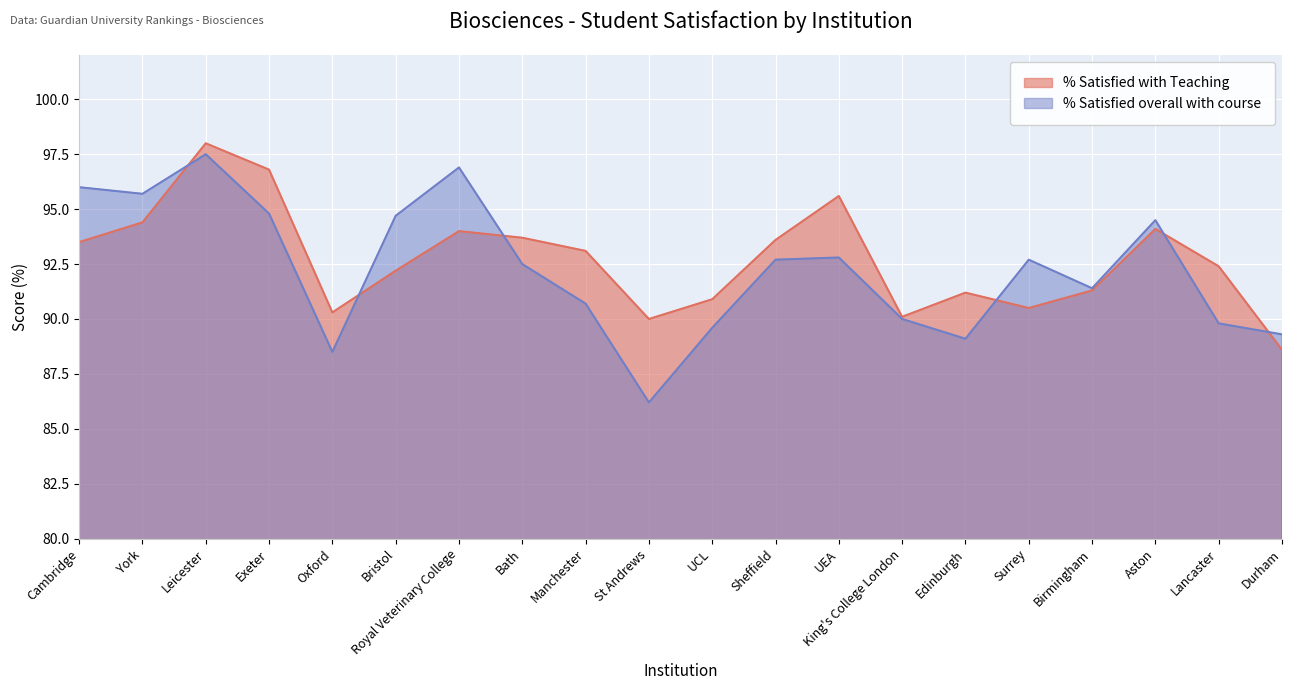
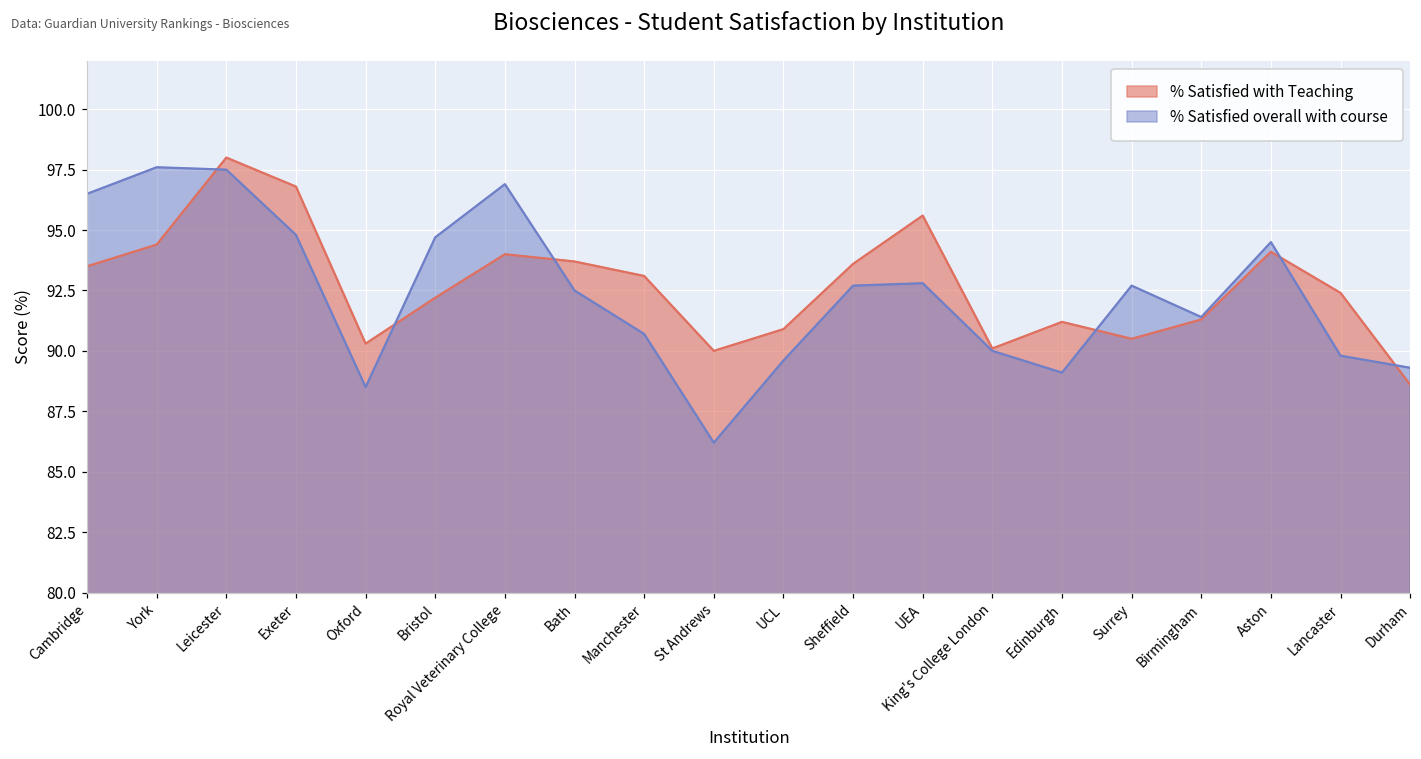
% Satisfied overall with course, Cambridge: 96.0 -> 96.5
% Satisfied overall with course, York: 95.7 -> 97.6
